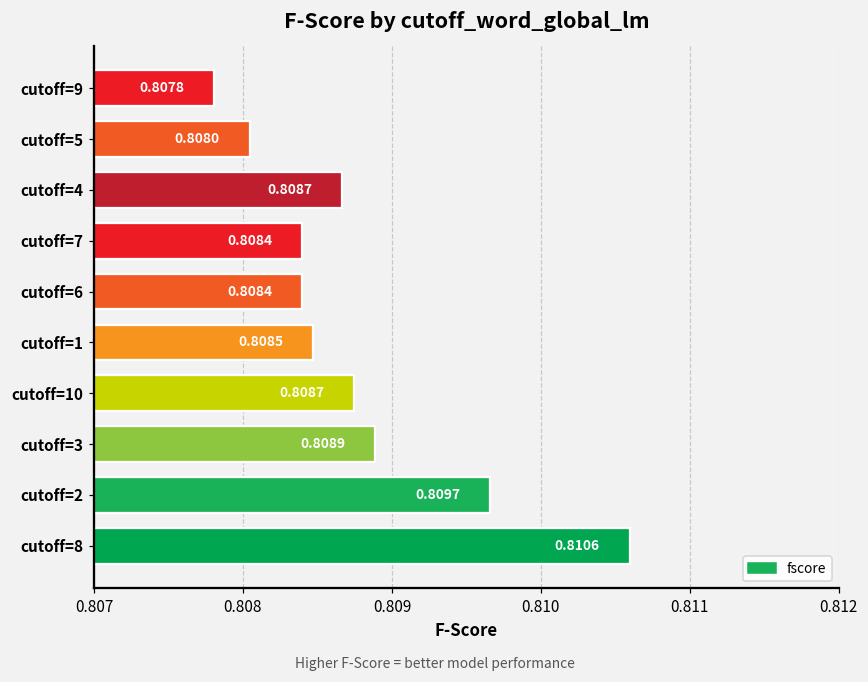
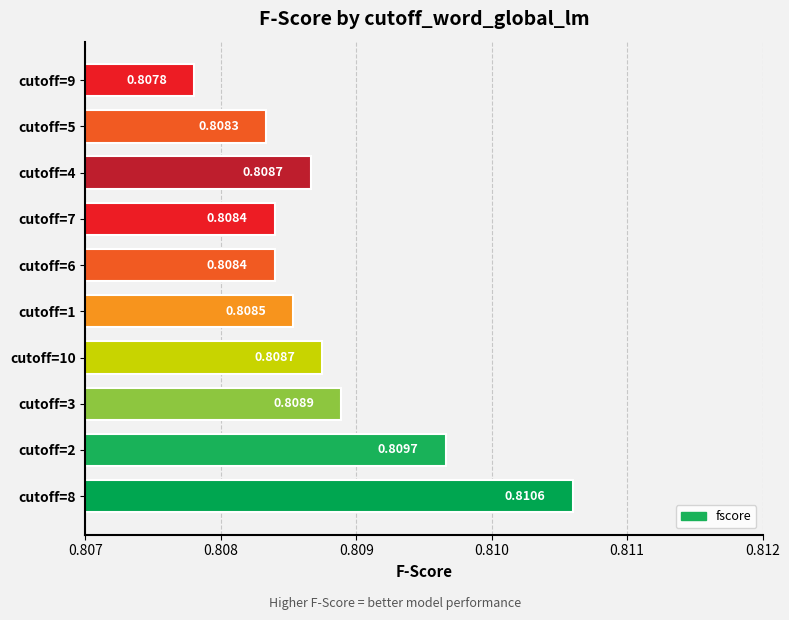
cutoff=5: 0.8080 -> 0.8083
cutoff=1: 0.80847 -> 0.80854
